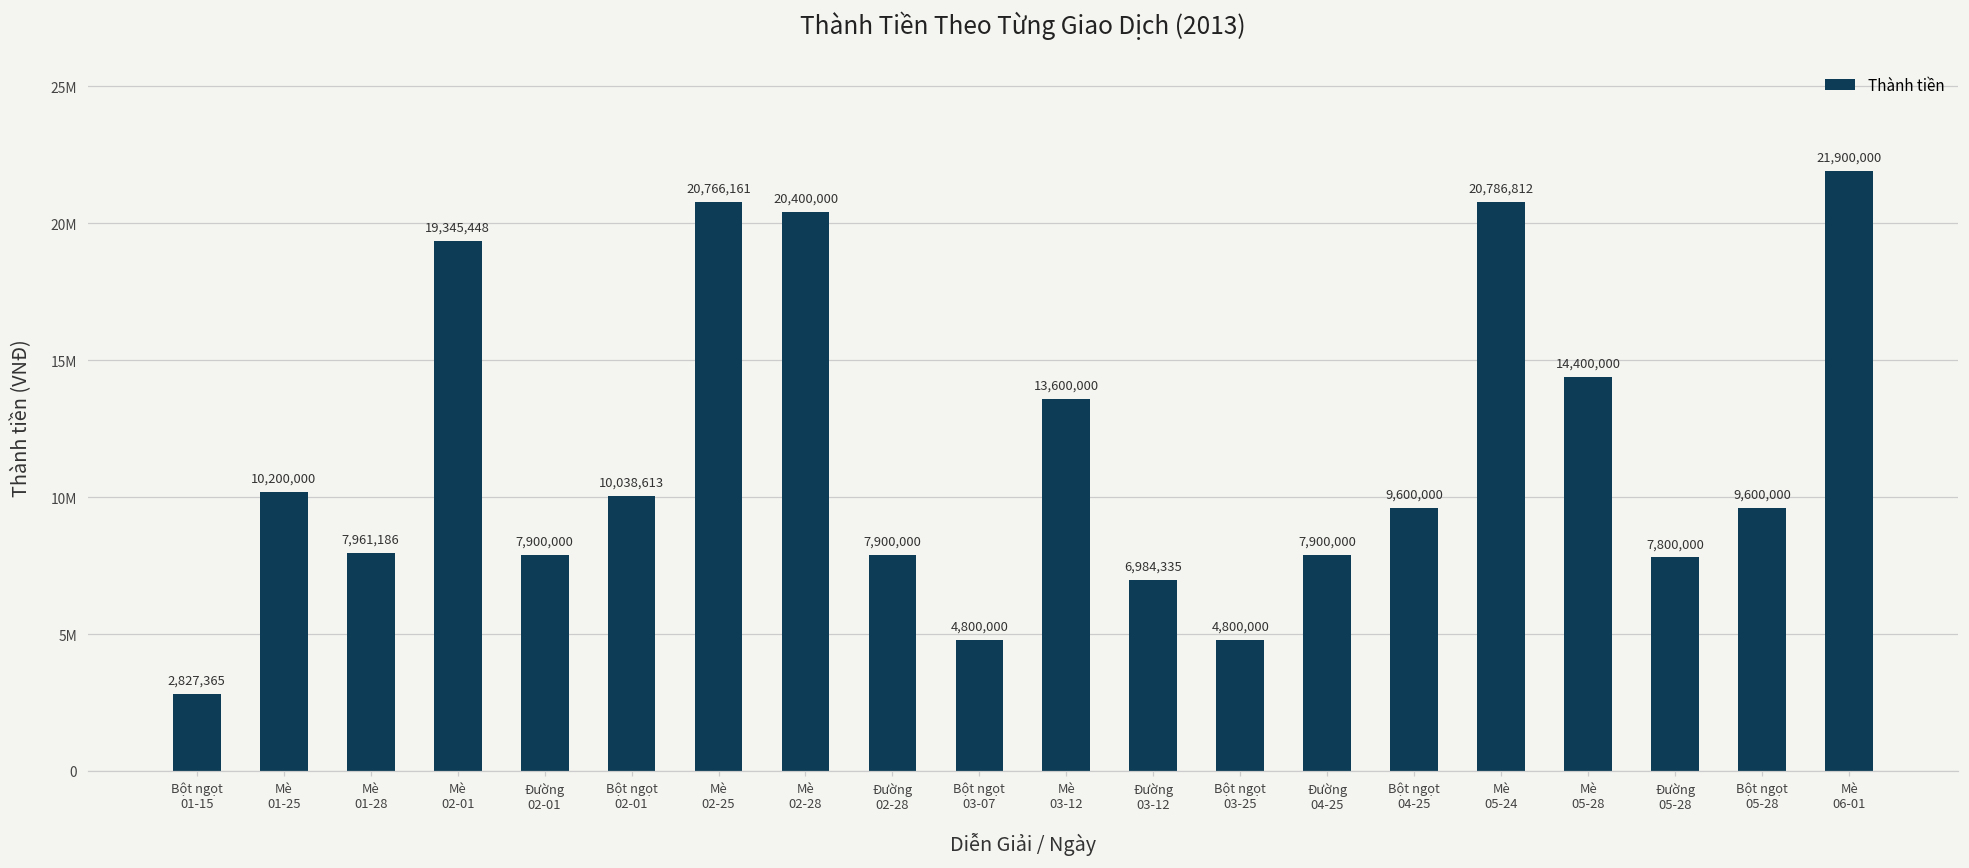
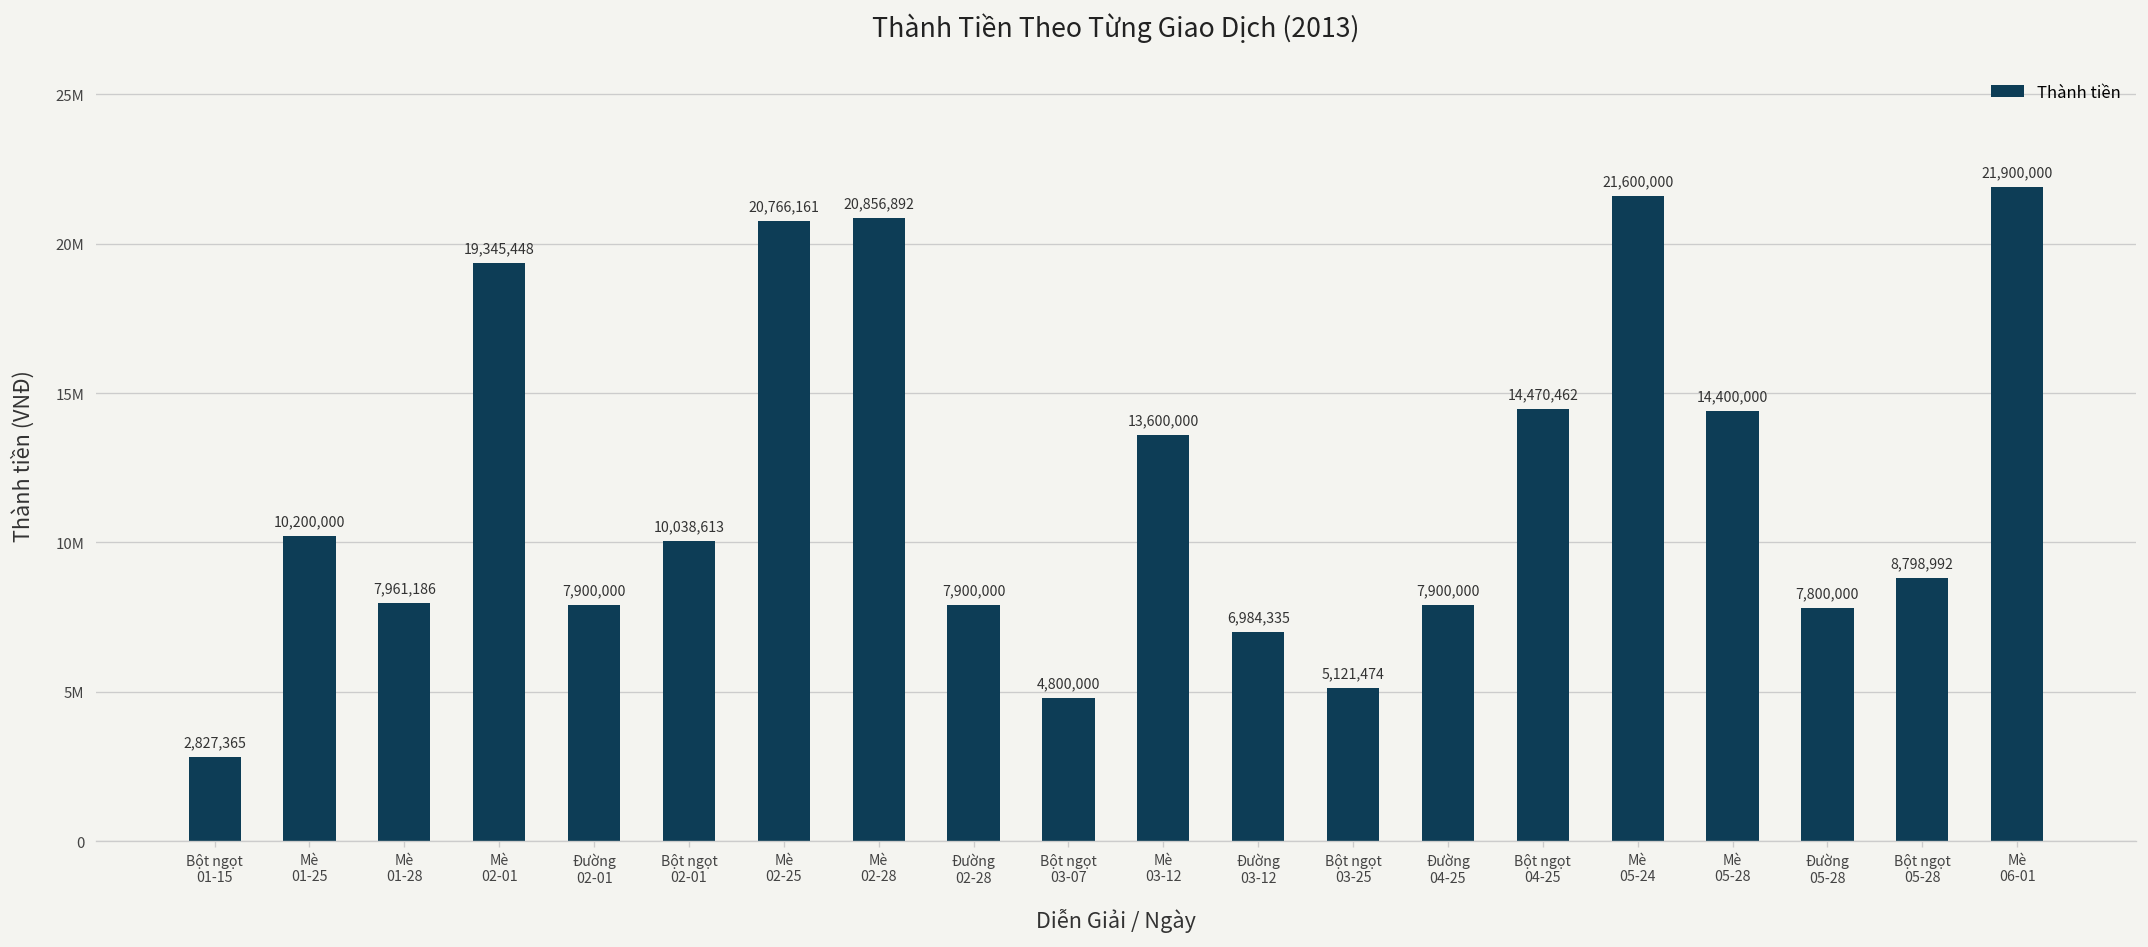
Mè 02-28: 20,400,000 -> 20,856,892
Bột ngọt 03-25: 4,800,000 -> 5,121,474
Bột ngọt 04-25: 9,600,000 -> 14,470,462
Mè 05-24: 20,786,812 -> 21,600,000
Bột ngọt 05-28: 9,600,000 -> 8,798,992
